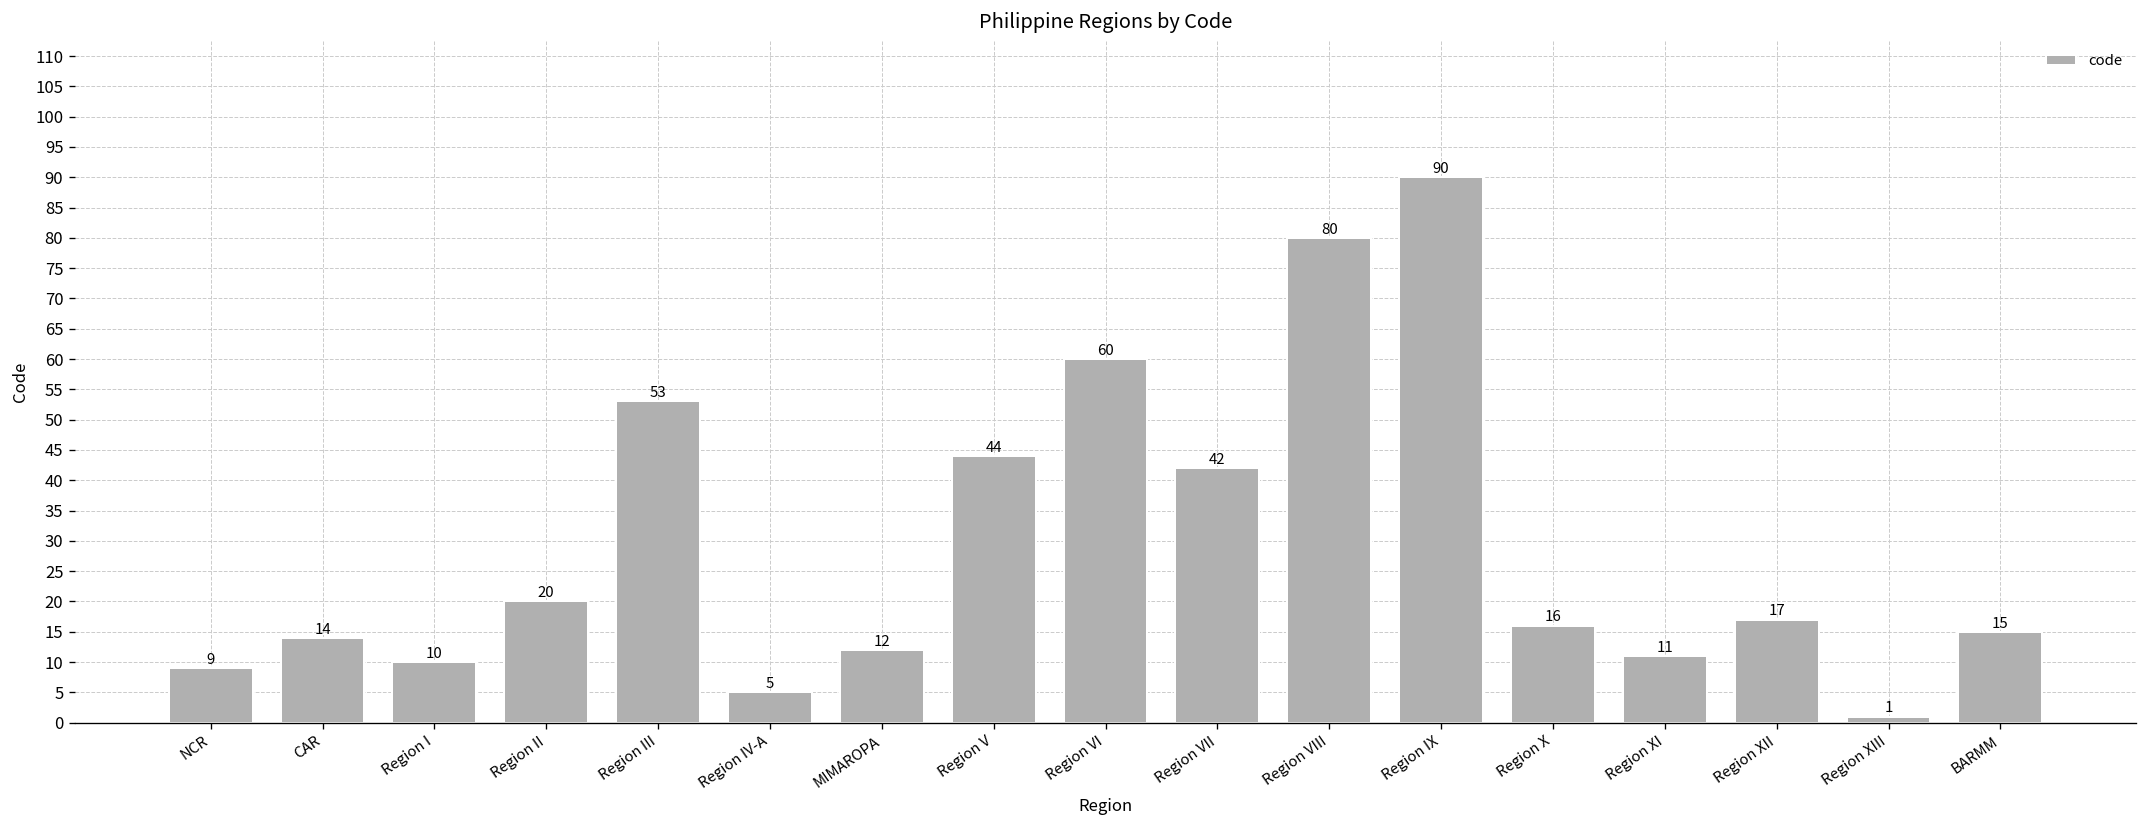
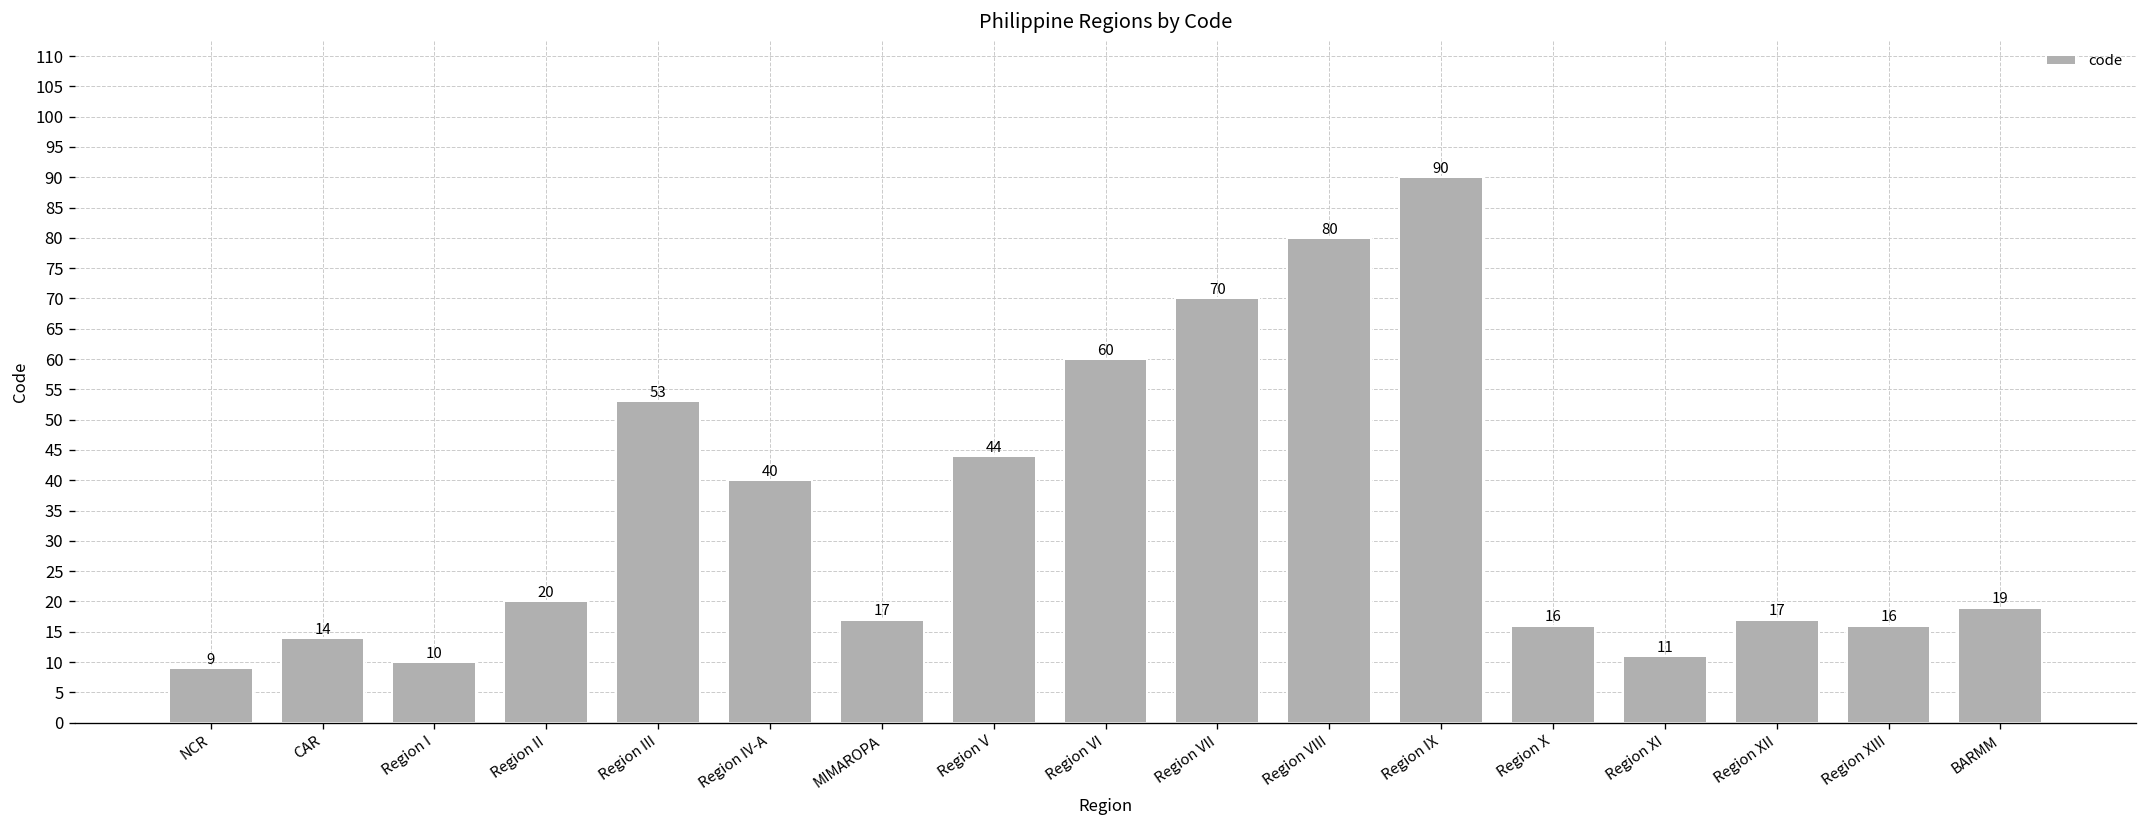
Region IV-A: 5 -> 40
MIMAROPA: 12 -> 17
Region VII: 42 -> 70
Region XIII: 1 -> 16
BARMM: 15 -> 19
